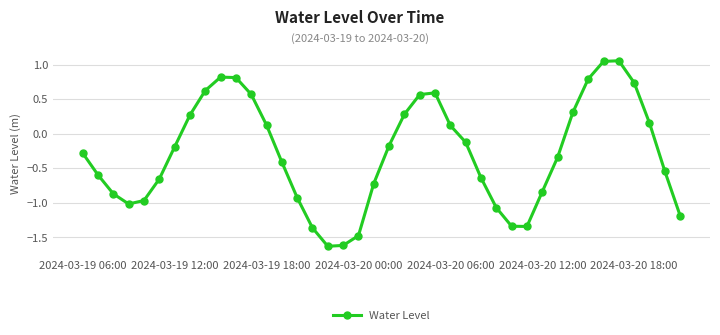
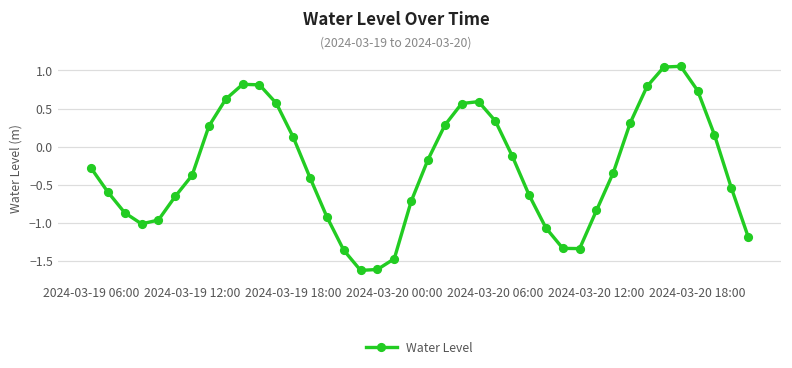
2024-03-19 12:00: -0.2 -> -0.4
2024-03-20 06:00: 0.1 -> 0.3
